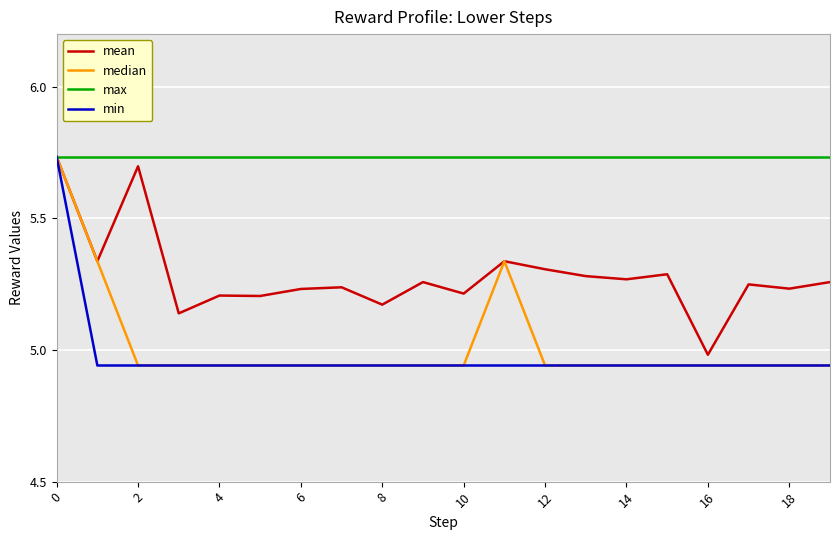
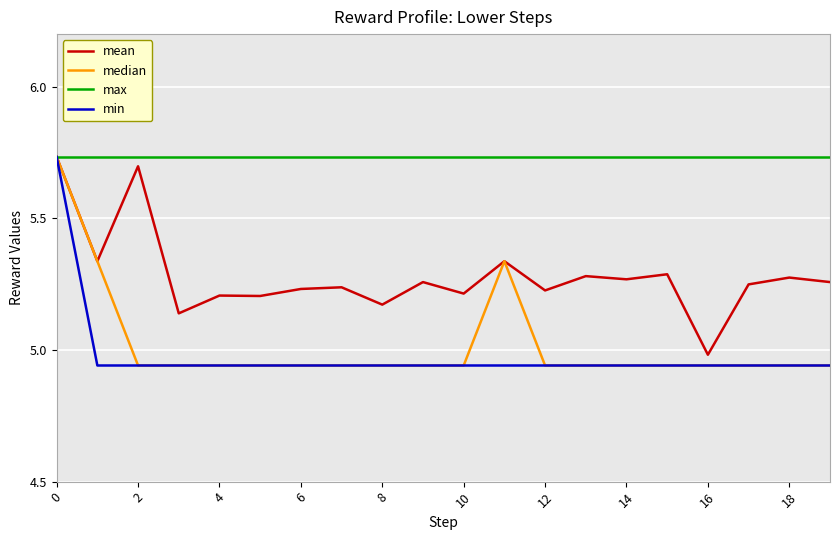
mean, 12: 5.31 -> 5.23
mean, 18: 5.23 -> 5.28
